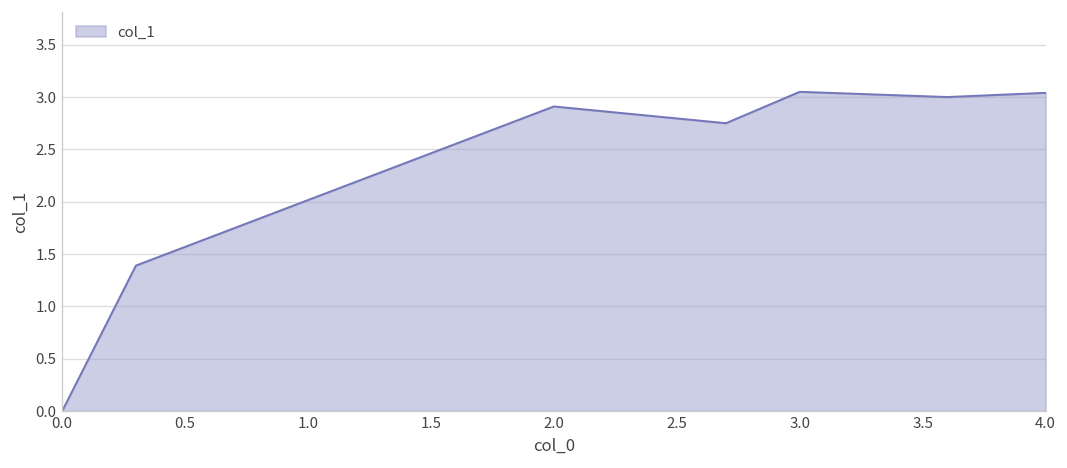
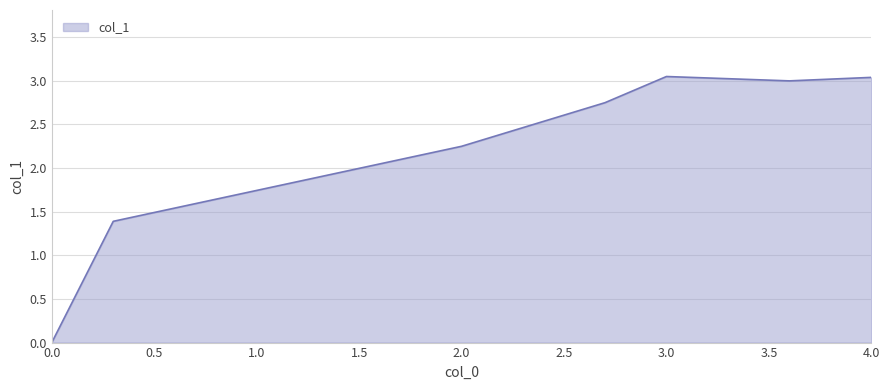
2.0: 2.9 -> 2.3
